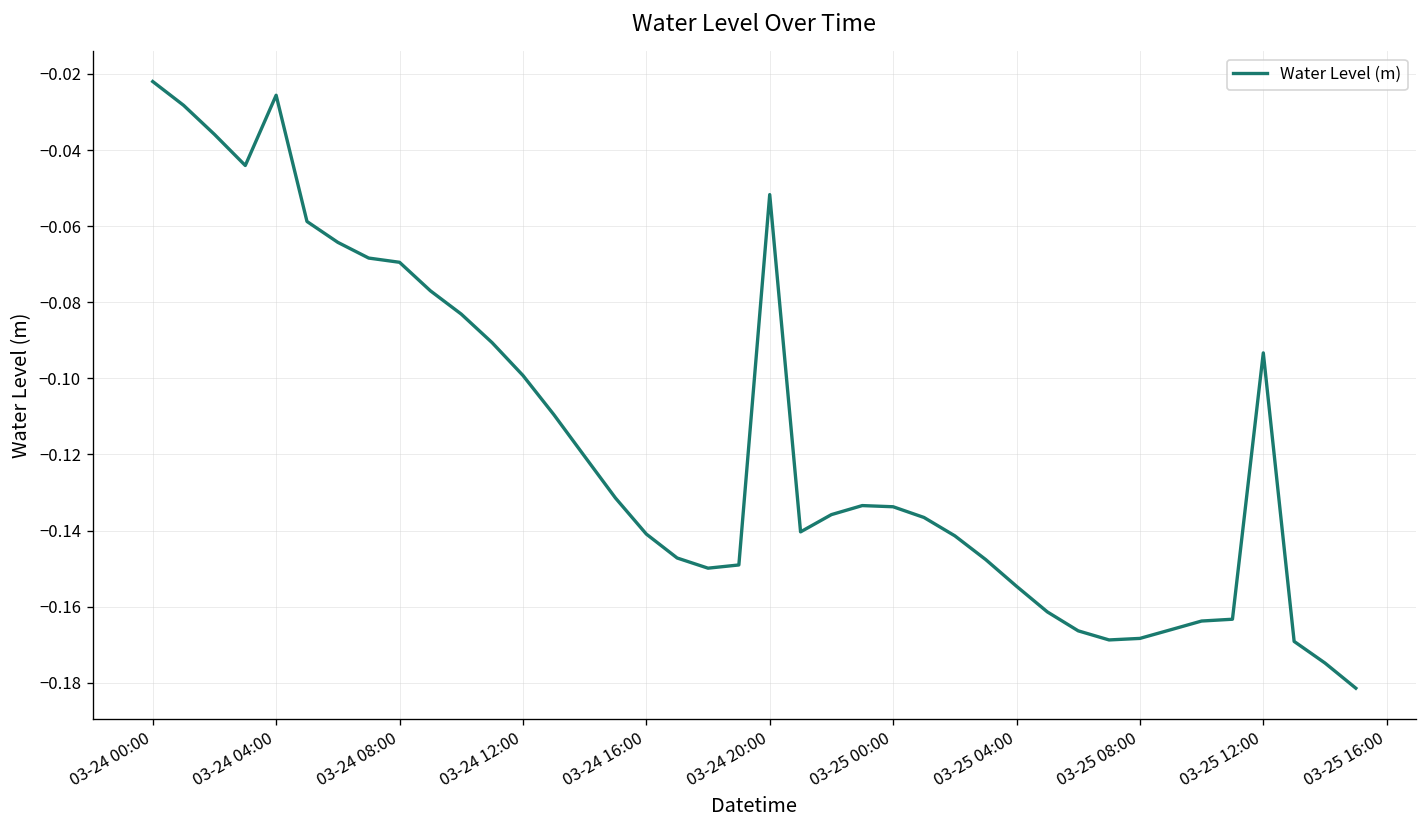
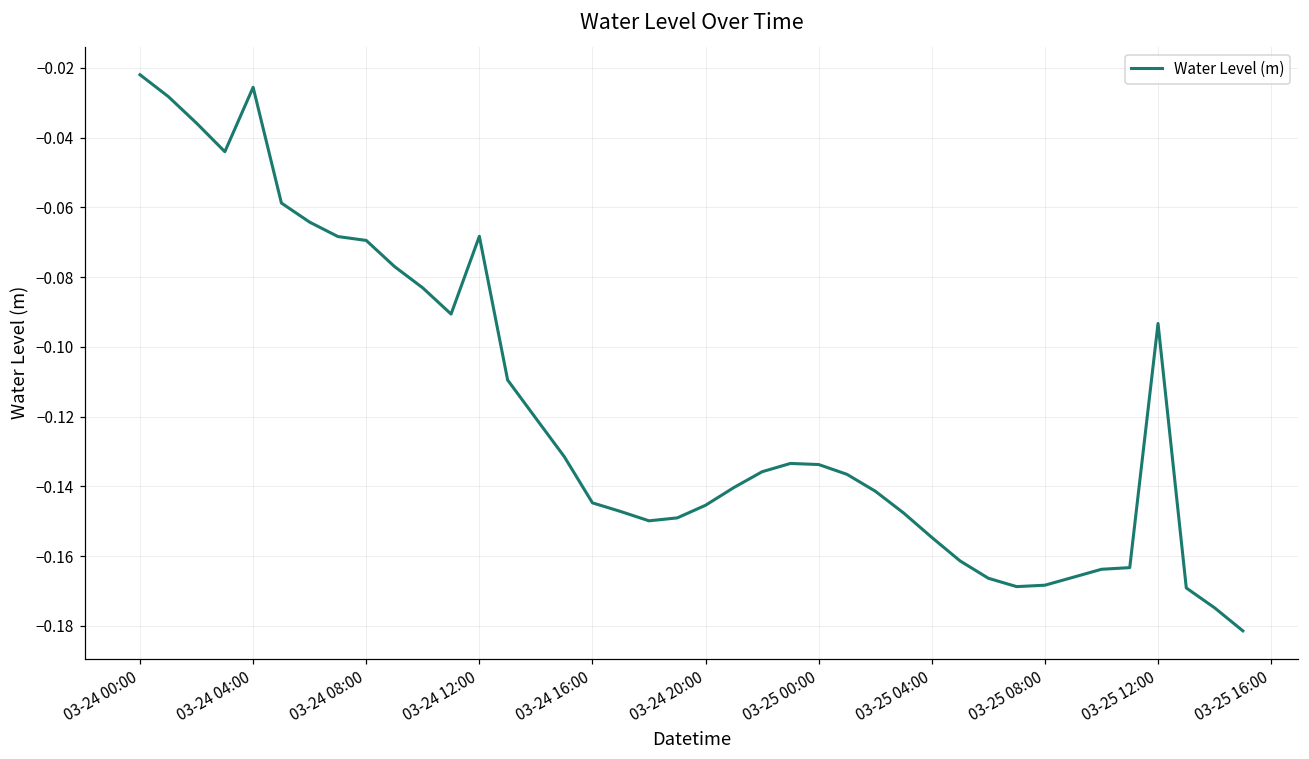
03-24 12:00: -0.099 -> -0.068
03-24 16:00: -0.141 -> -0.145
03-24 20:00: -0.052 -> -0.145
